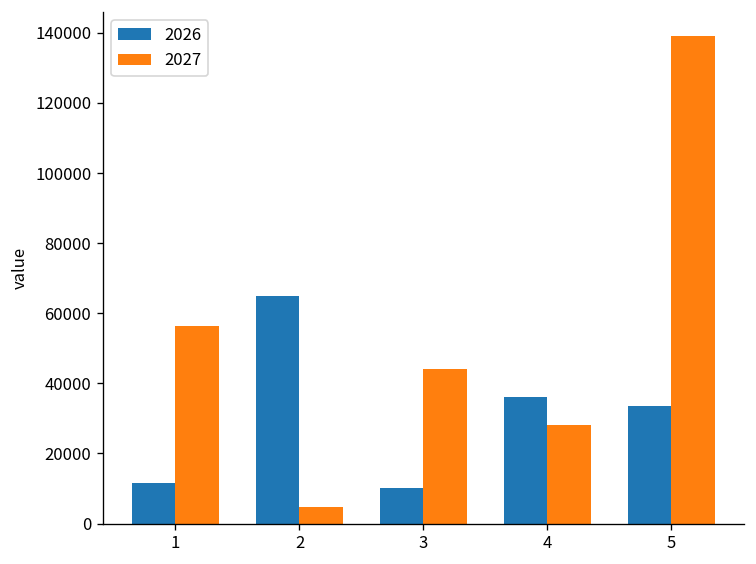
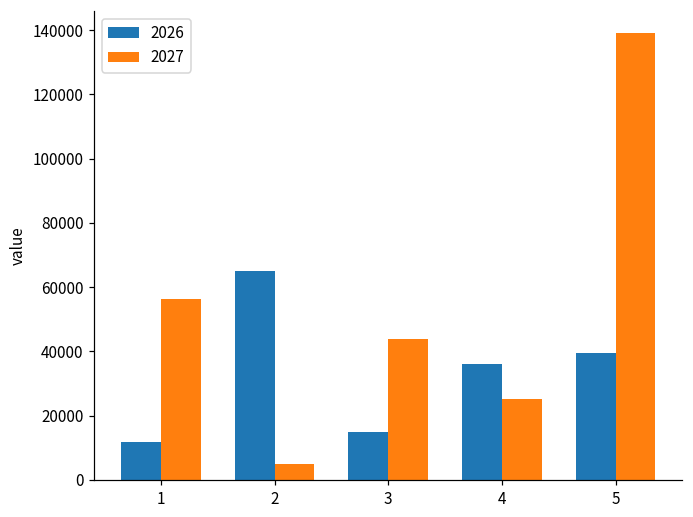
2026, 3: 10000 -> 15000
2027, 4: 28000 -> 25000
2026, 5: 34000 -> 40000
